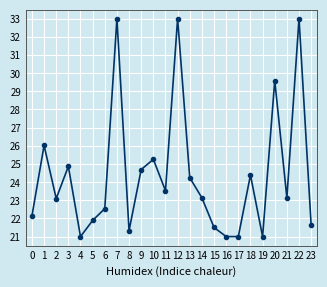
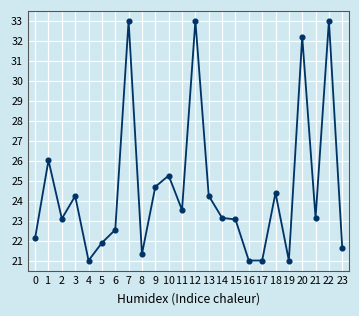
3: 24.9 -> 24.2
15: 21.5 -> 23.1
20: 29.6 -> 32.2
